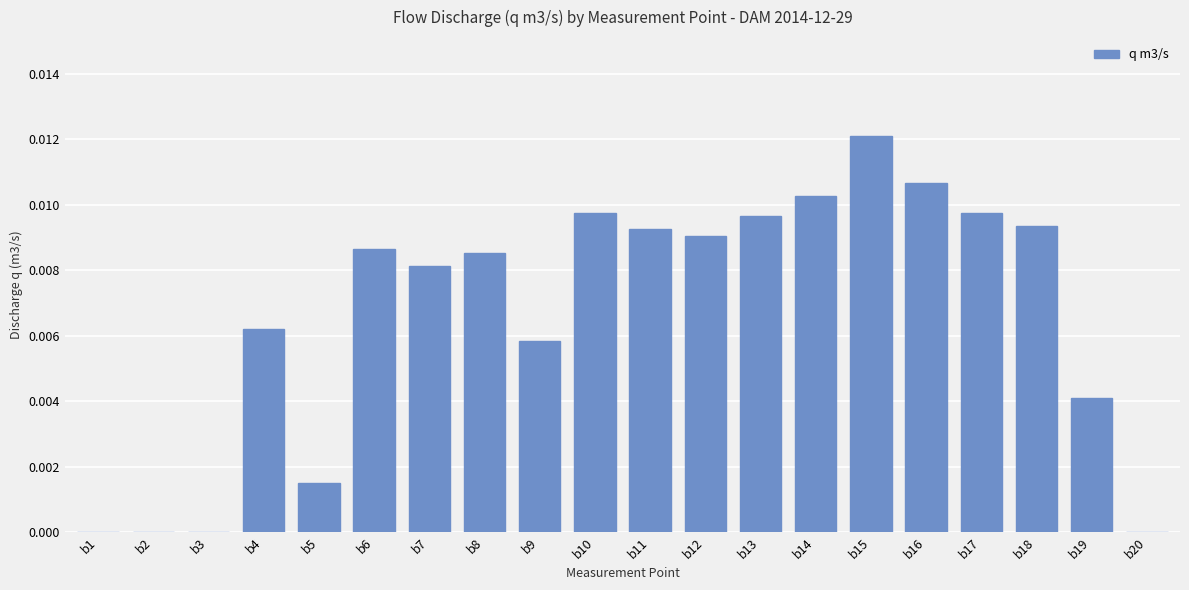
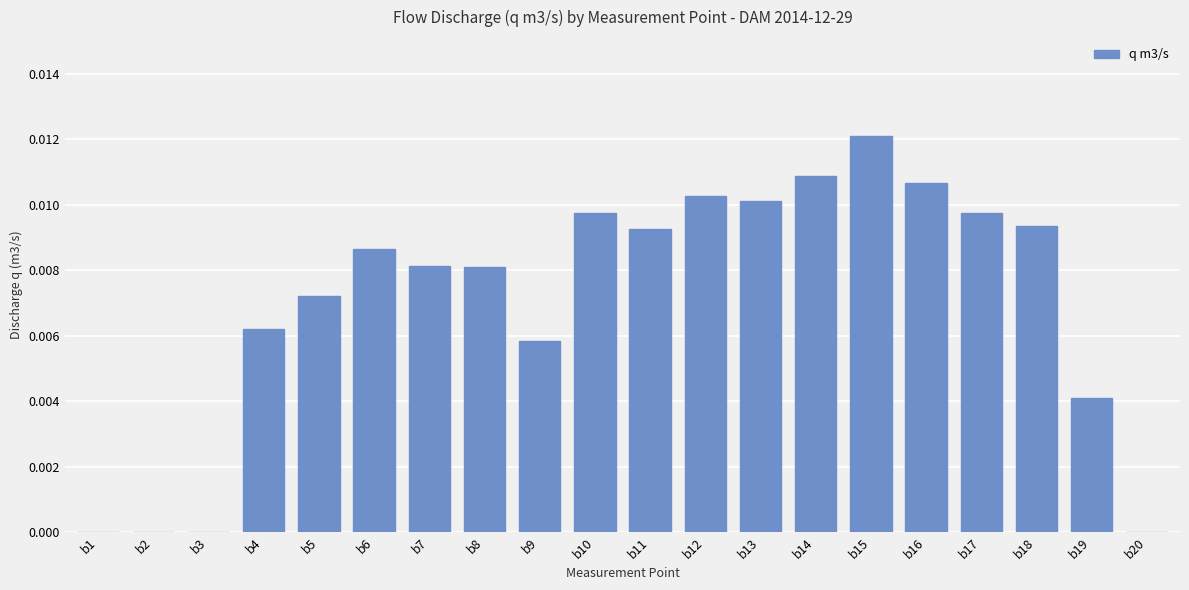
b5: 0.0015 -> 0.0072
b8: 0.0085 -> 0.0081
b12: 0.0090 -> 0.0103
b13: 0.0097 -> 0.0101
b14: 0.0103 -> 0.0109
